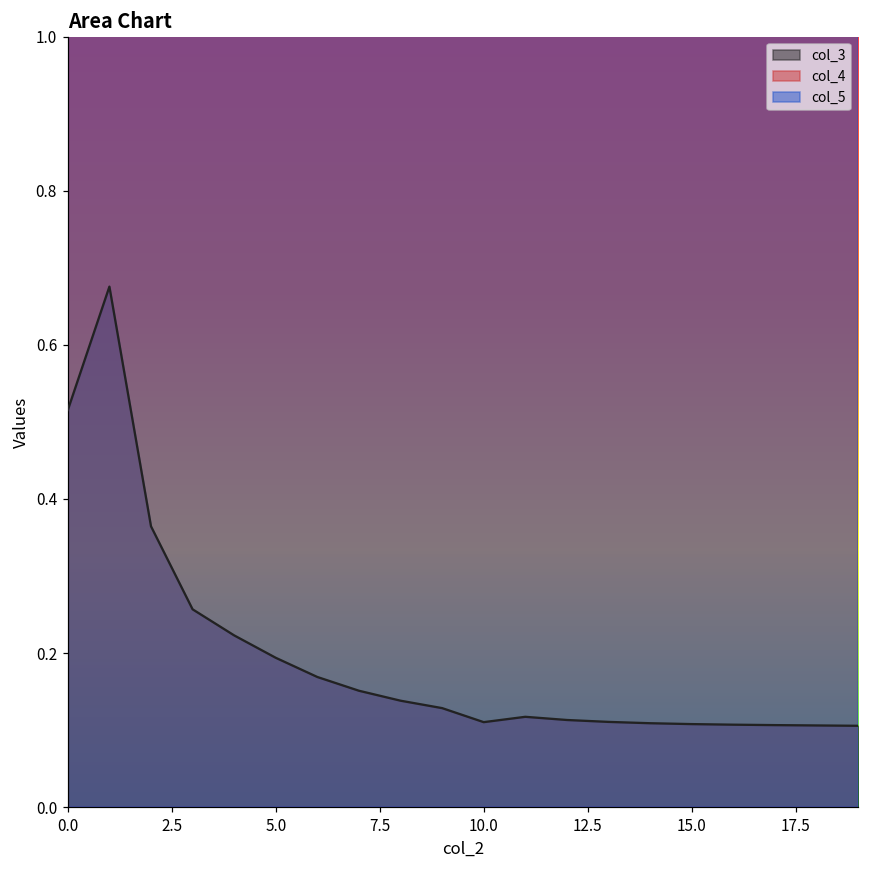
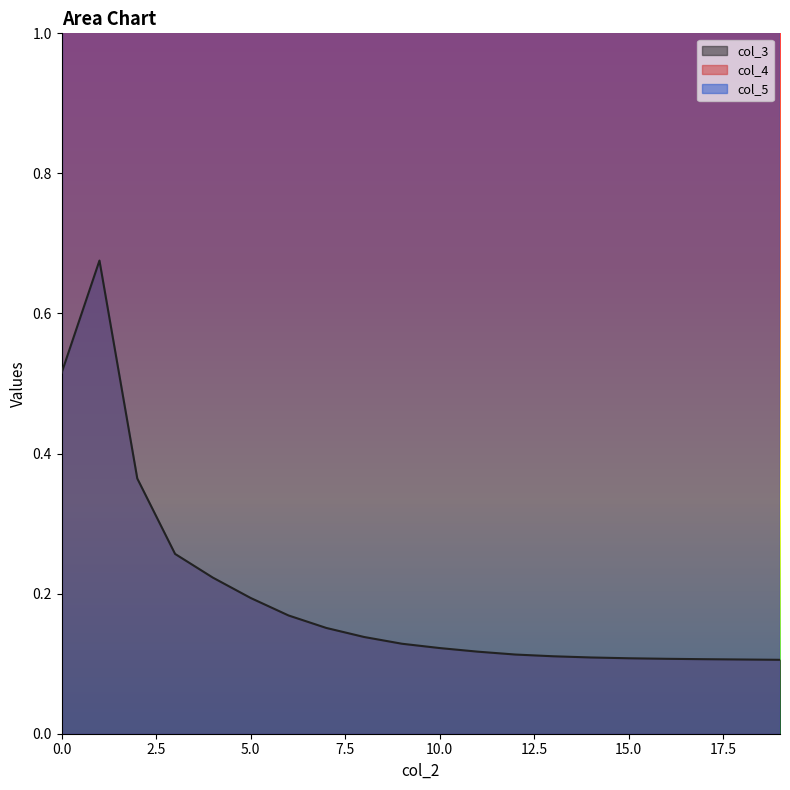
col_3, 10.0: 0.11 -> 0.12
